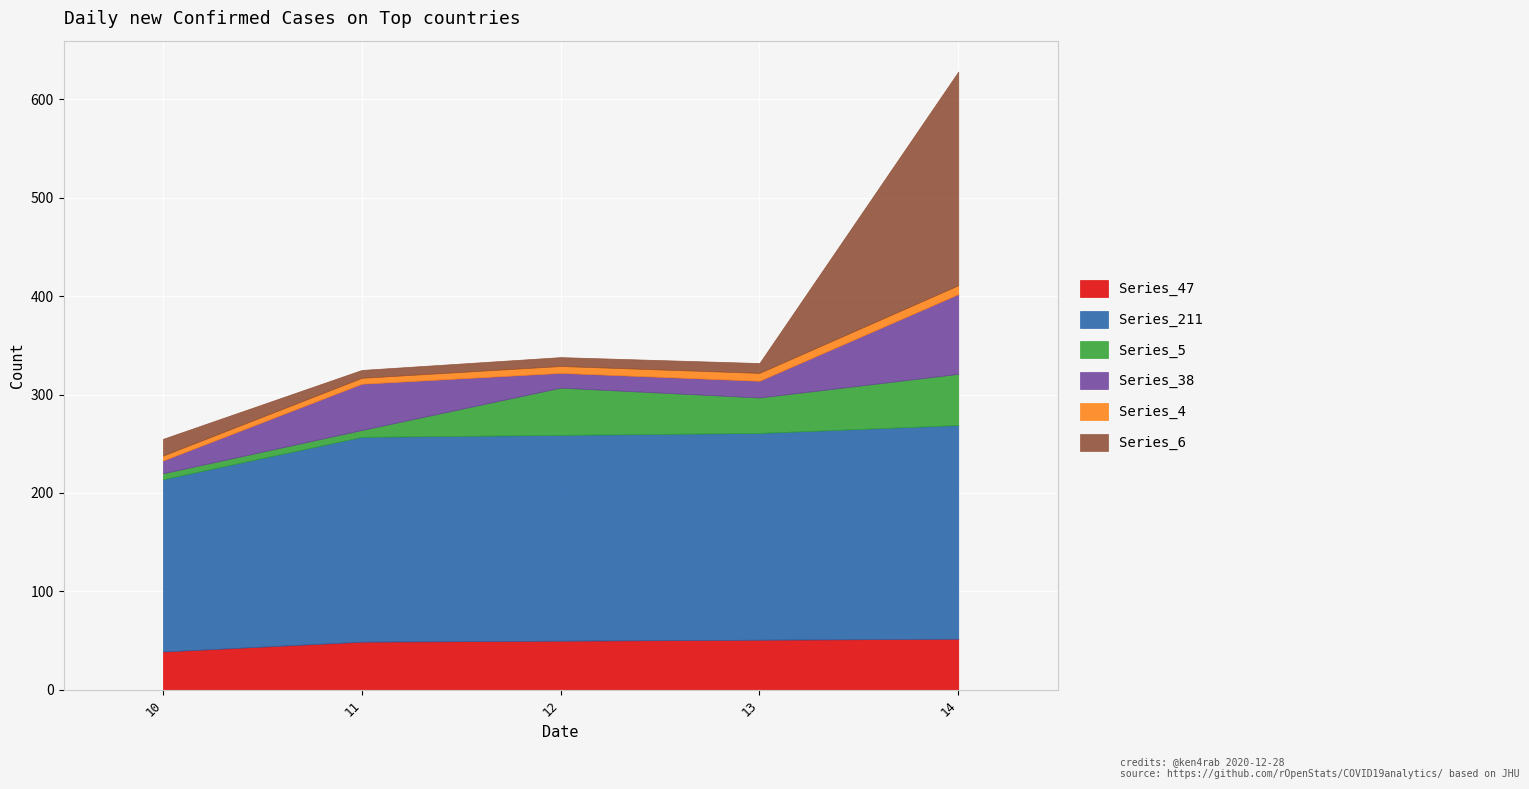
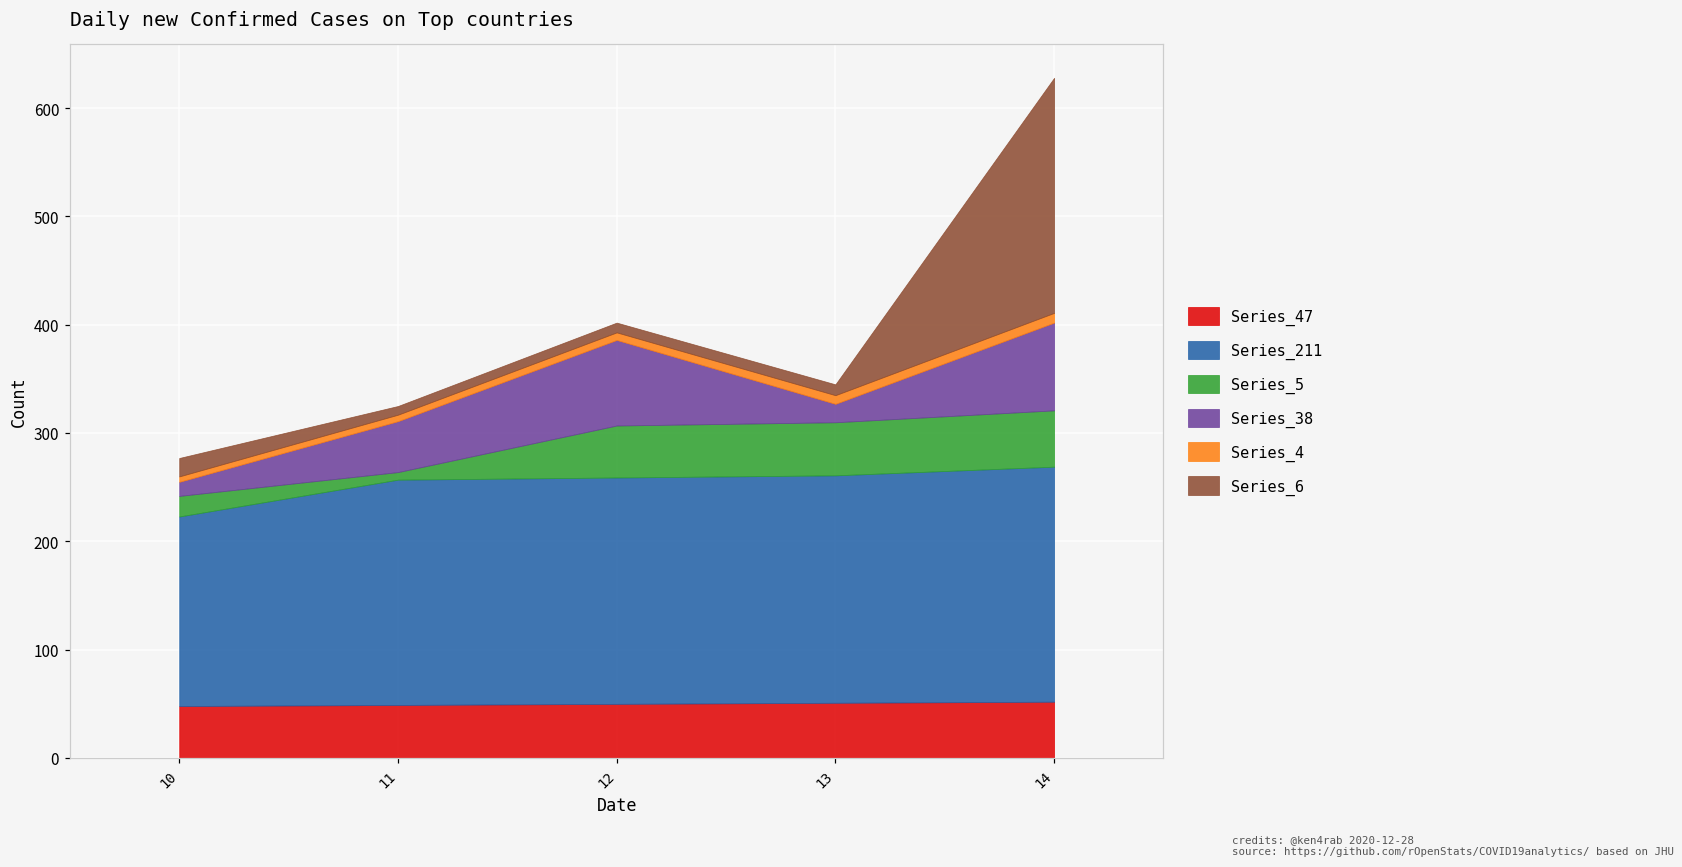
Series_47, 10: 40 -> 50
Series_5, 10: 10 -> 20
Series_38, 12: 20 -> 80
Series_5, 13: 40 -> 50
